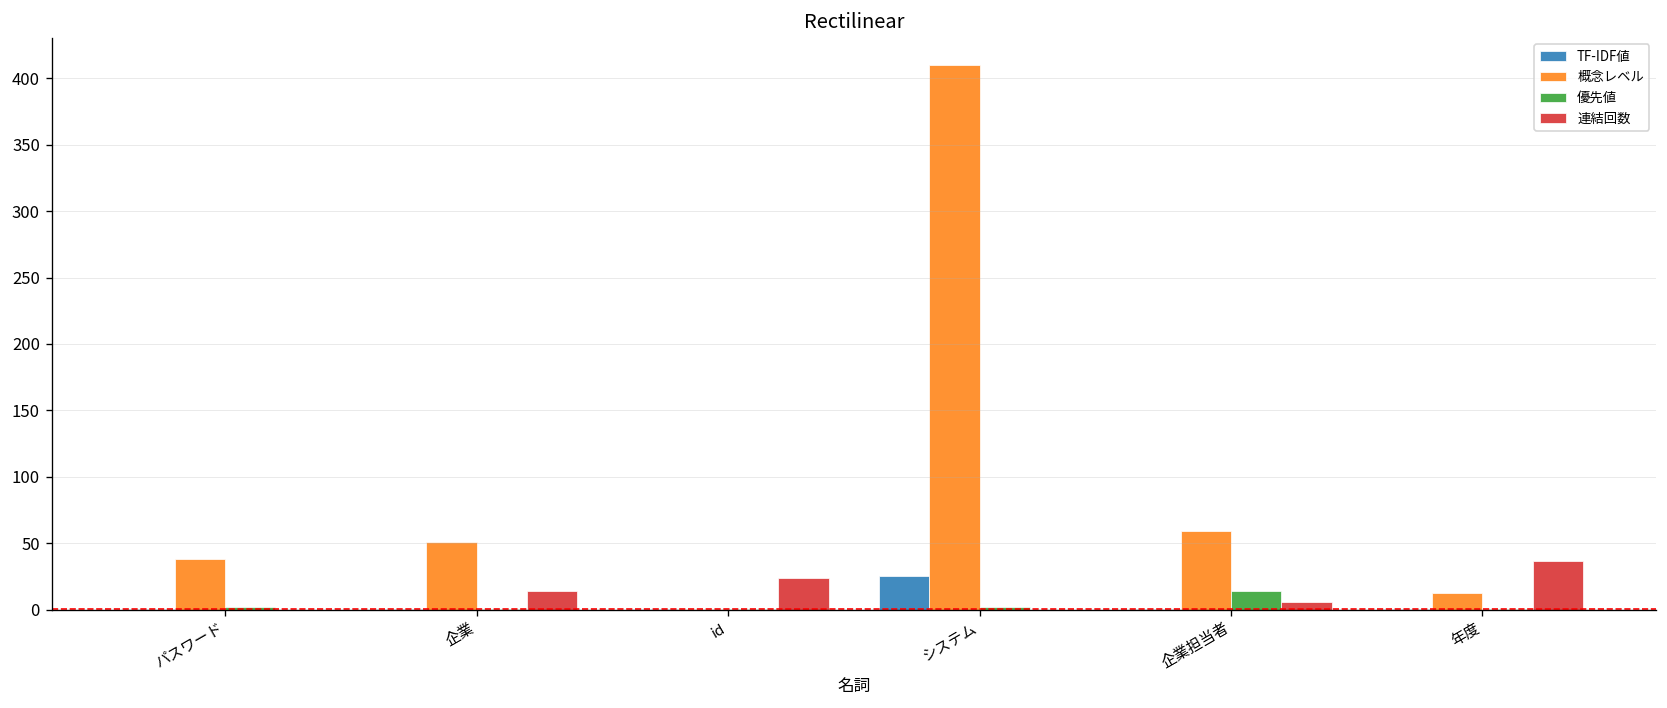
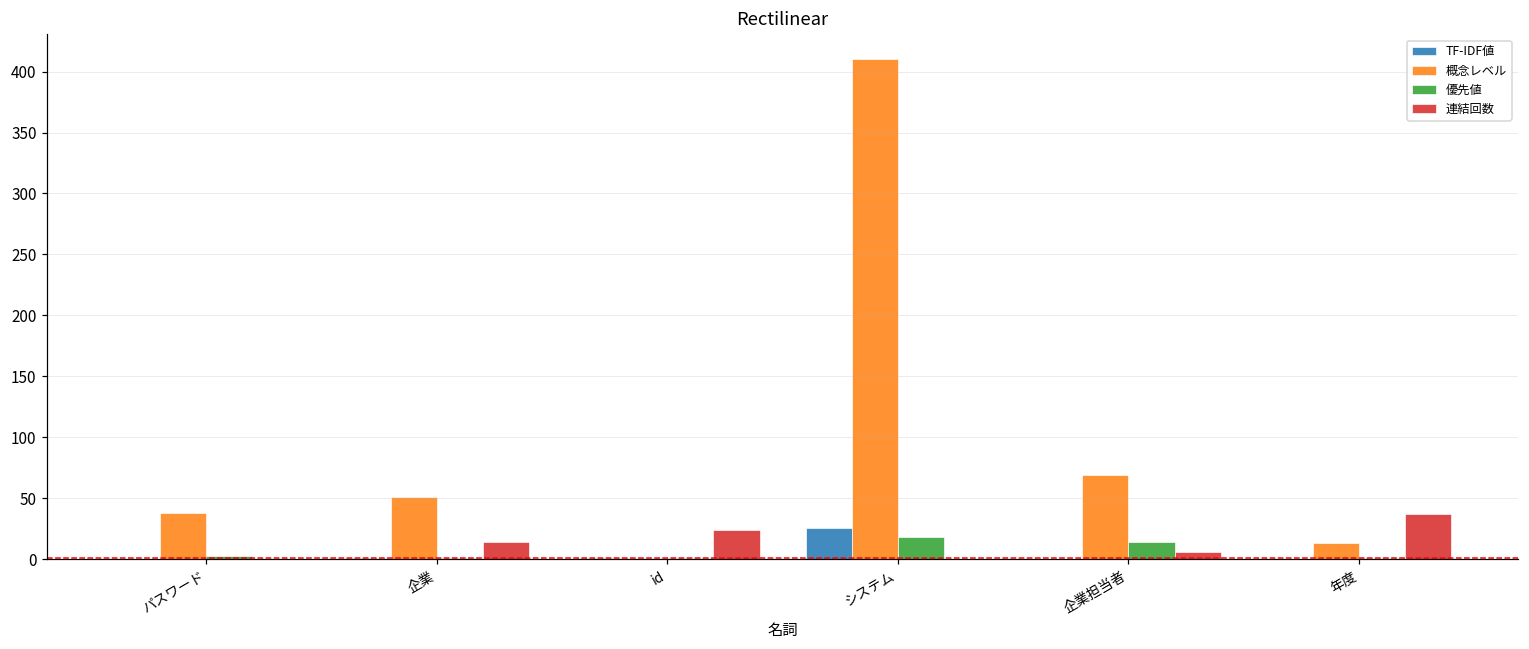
優先値, システム: 2 -> 18
概念レベル, 企業担当者: 59 -> 69
